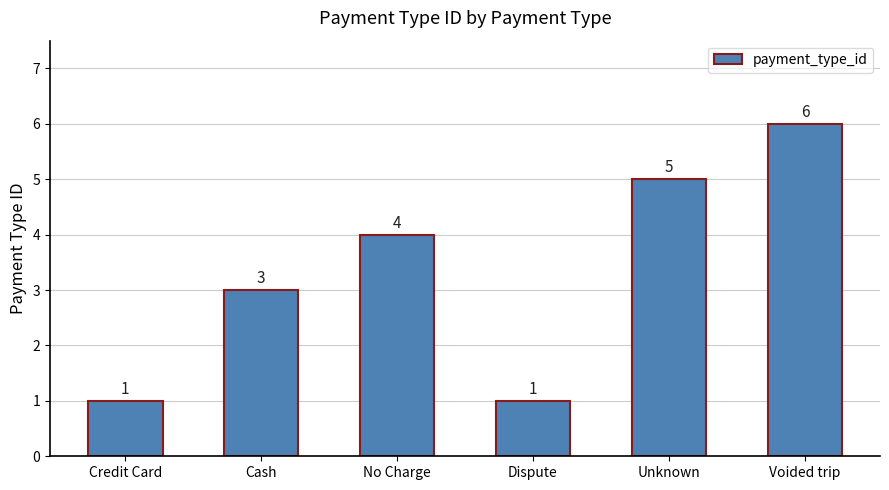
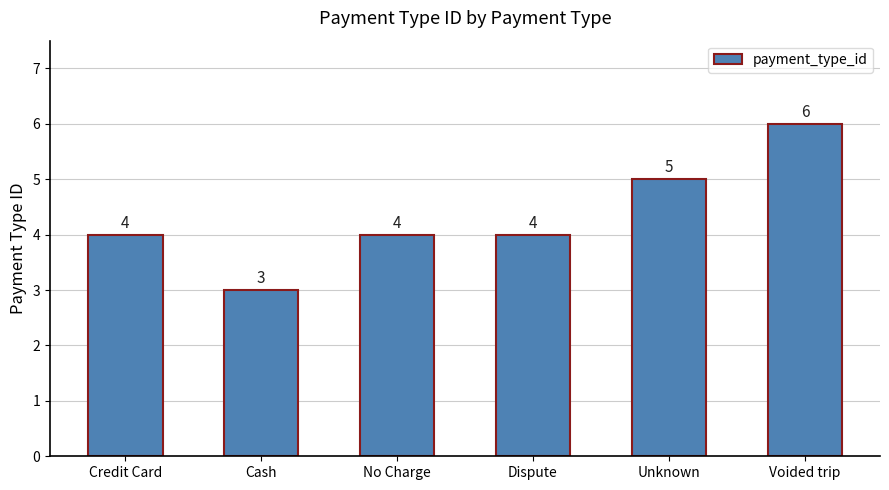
Credit Card: 1 -> 4
Dispute: 1 -> 4
